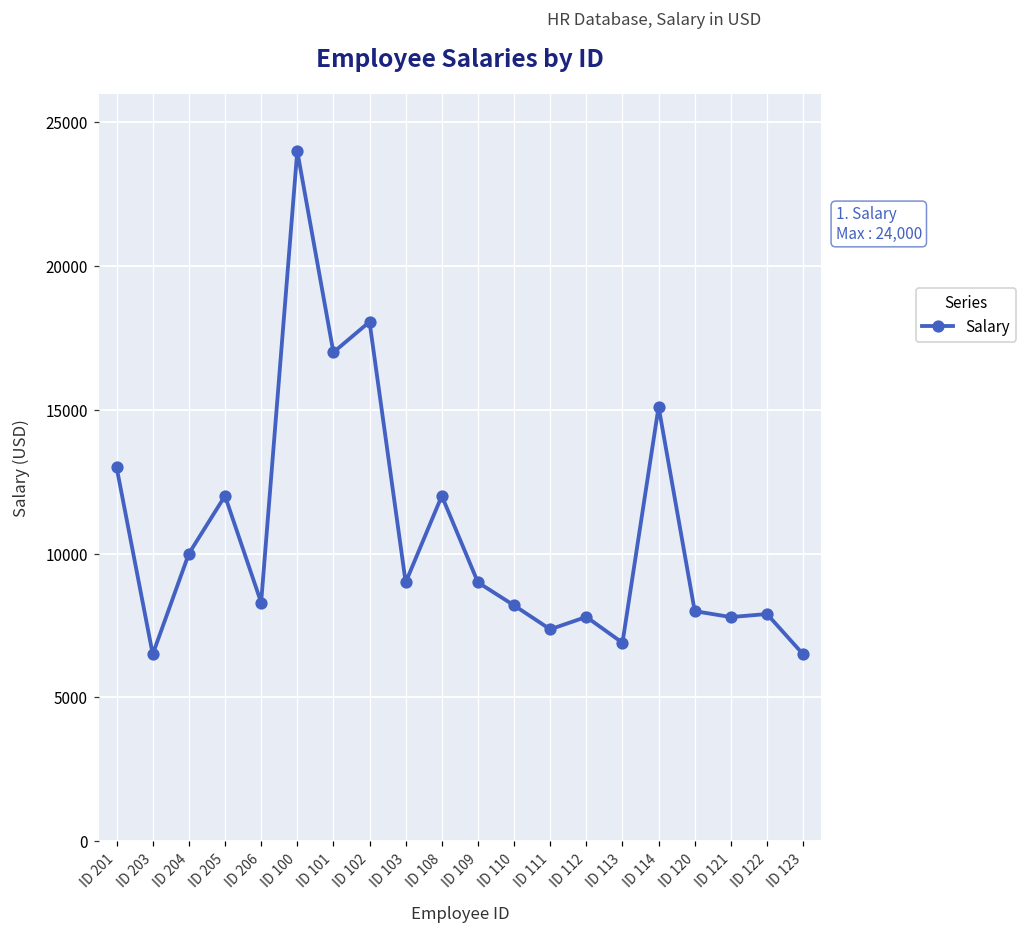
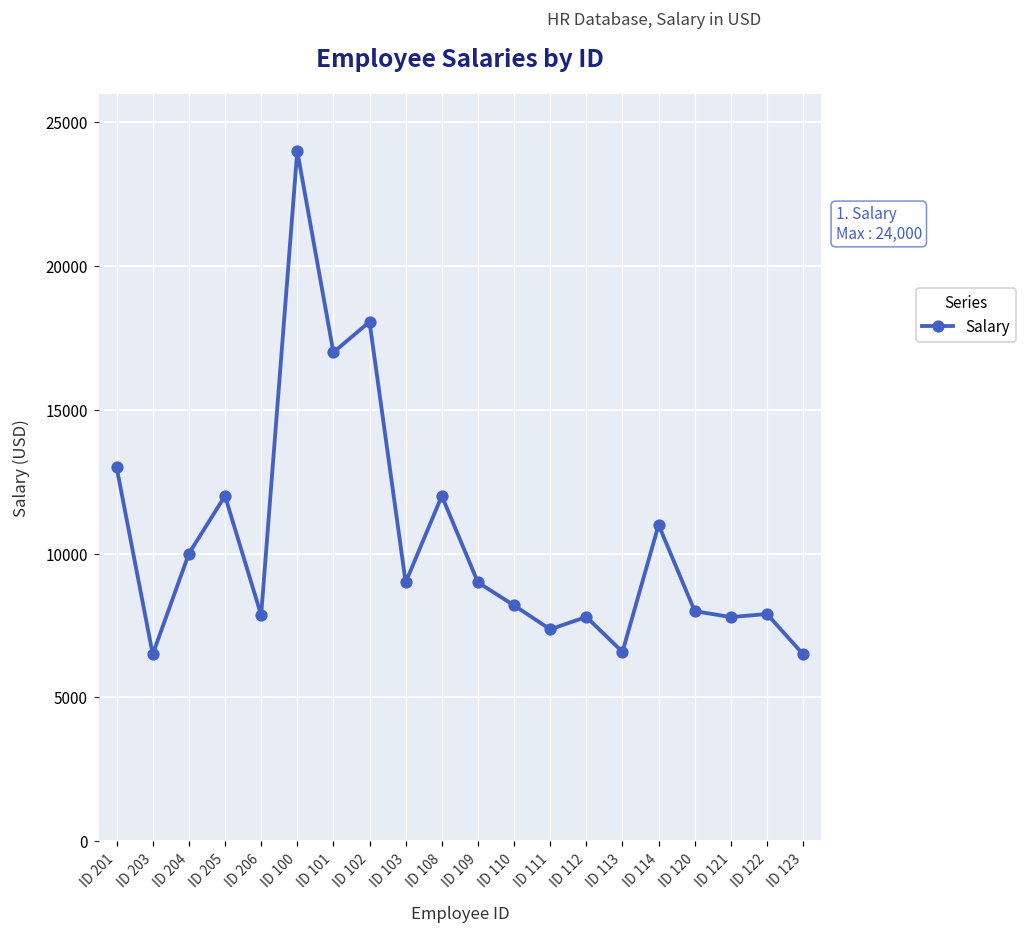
ID 206: 8300 -> 7900
ID 113: 6900 -> 6600
ID 114: 15100 -> 11000
